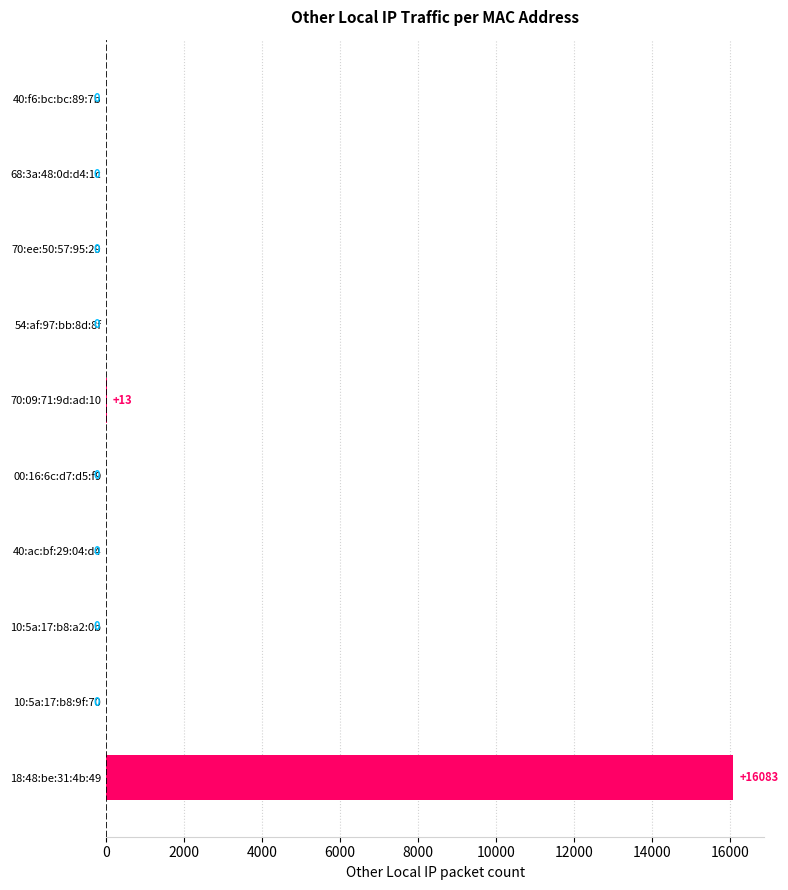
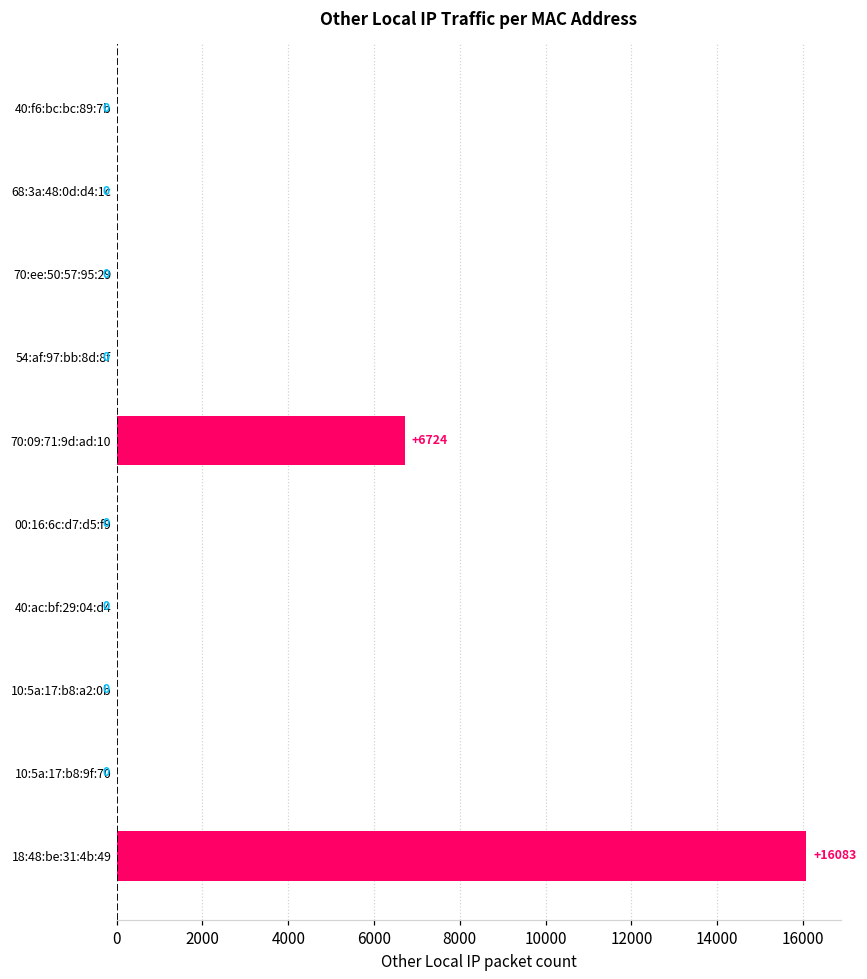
70:09:71:9d:ad:10: +13 -> +6724
